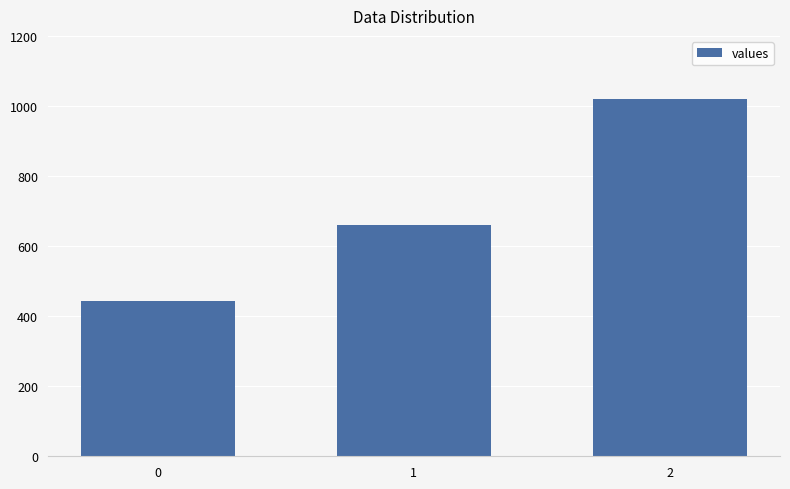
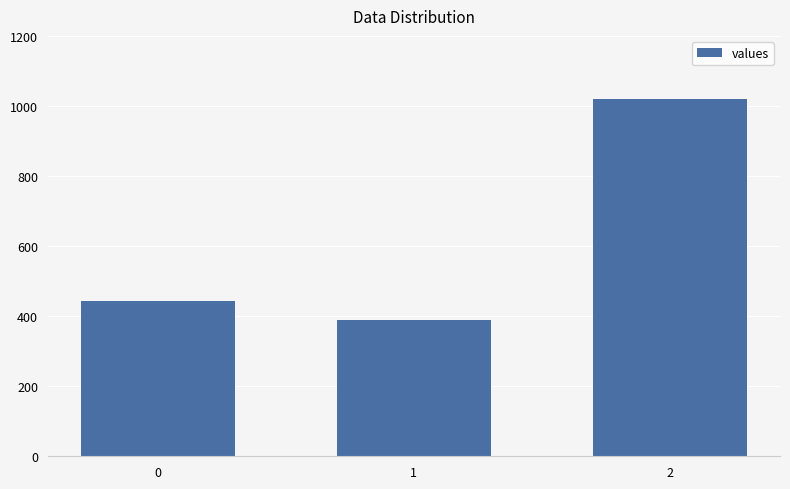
1: 660 -> 390
